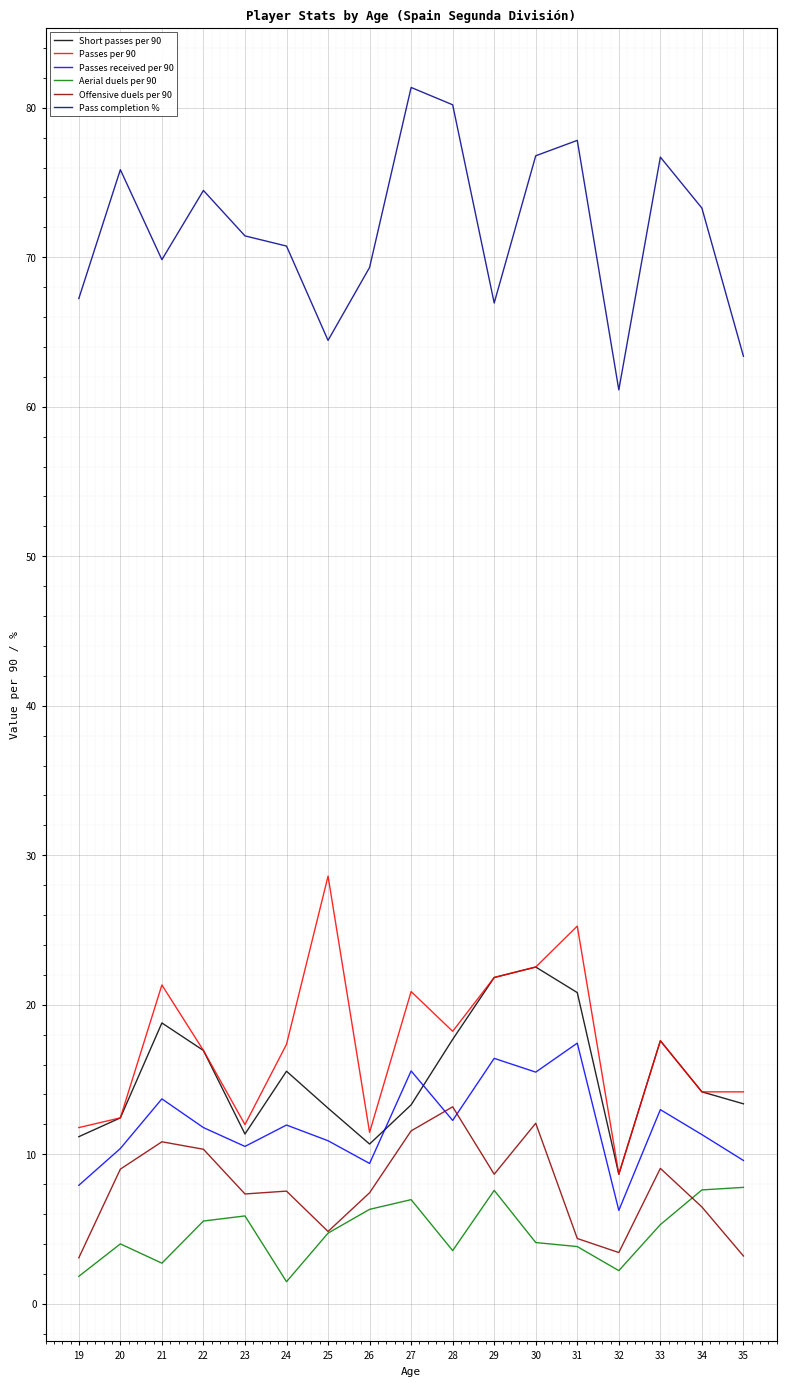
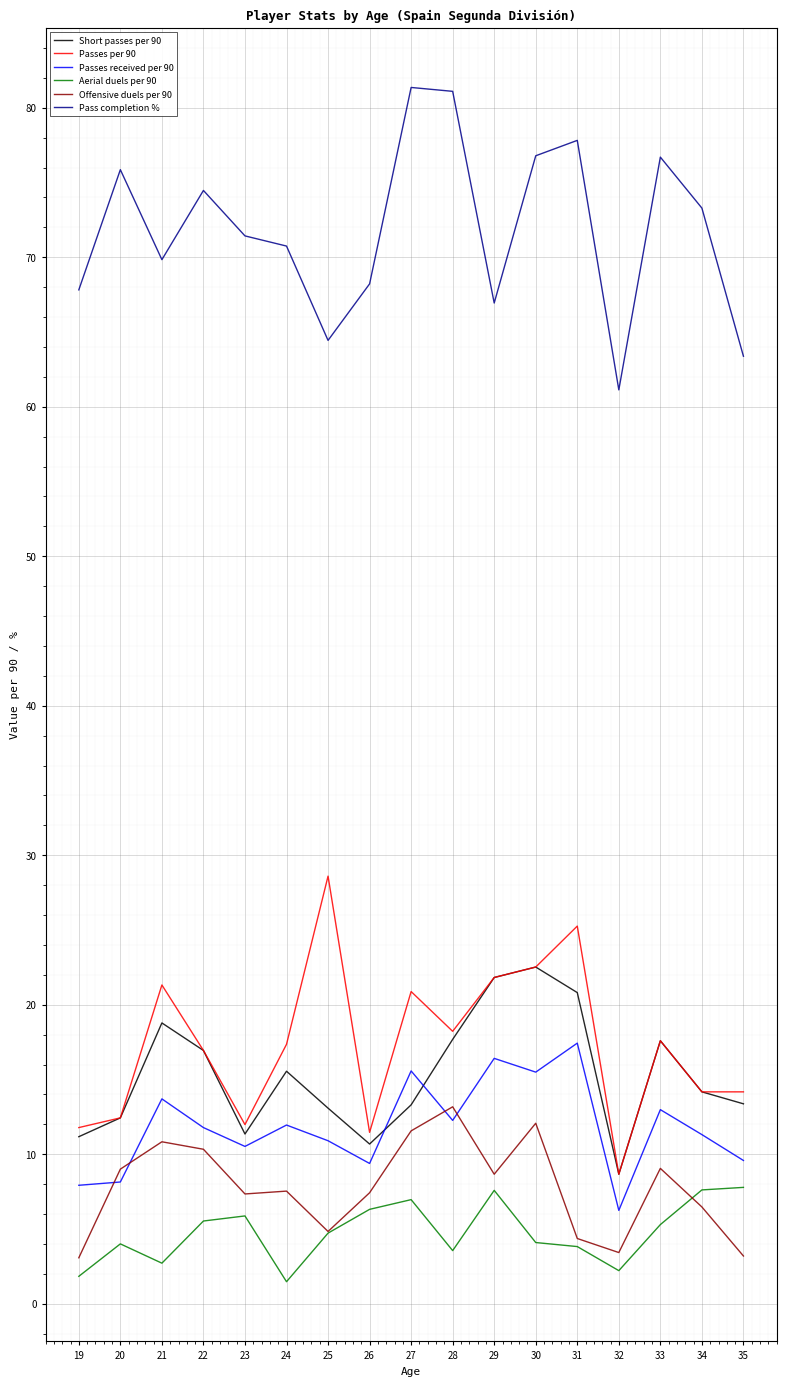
Pass completion %, 19: 67.2 -> 67.8
Passes received per 90, 20: 10.4 -> 8.1
Pass completion %, 26: 69.3 -> 68.2
Pass completion %, 28: 80.2 -> 81.1
